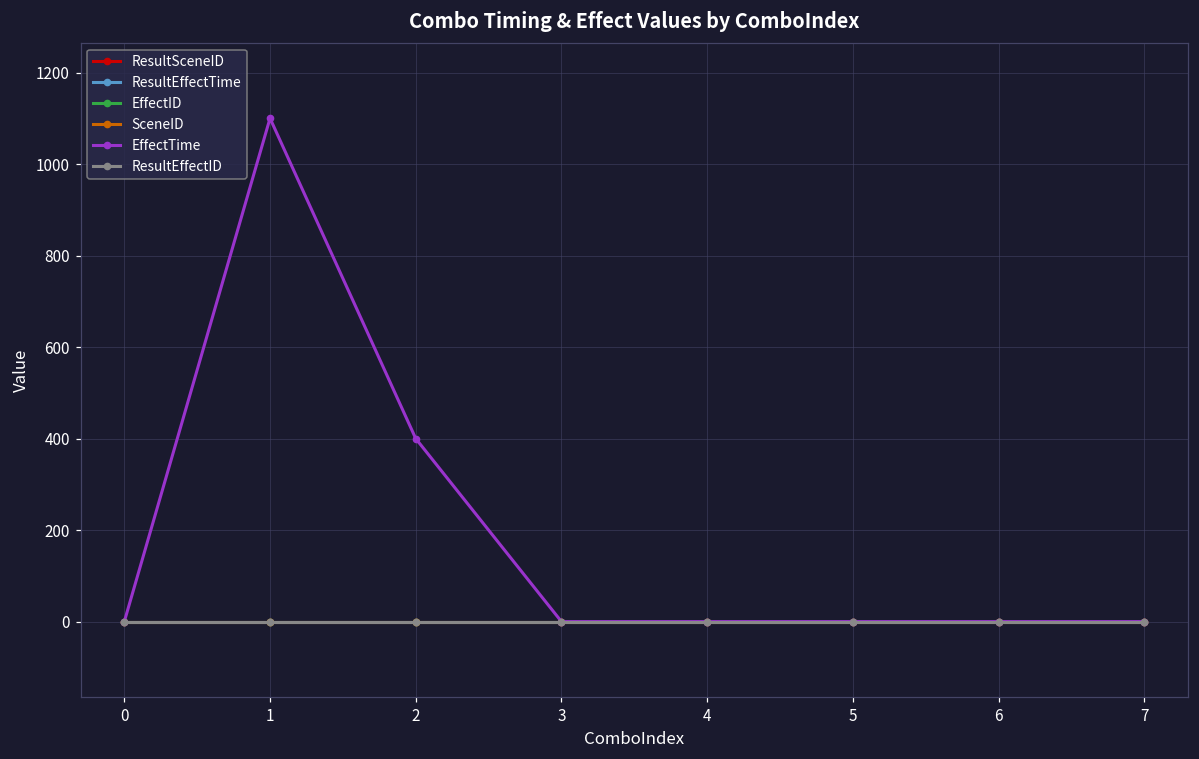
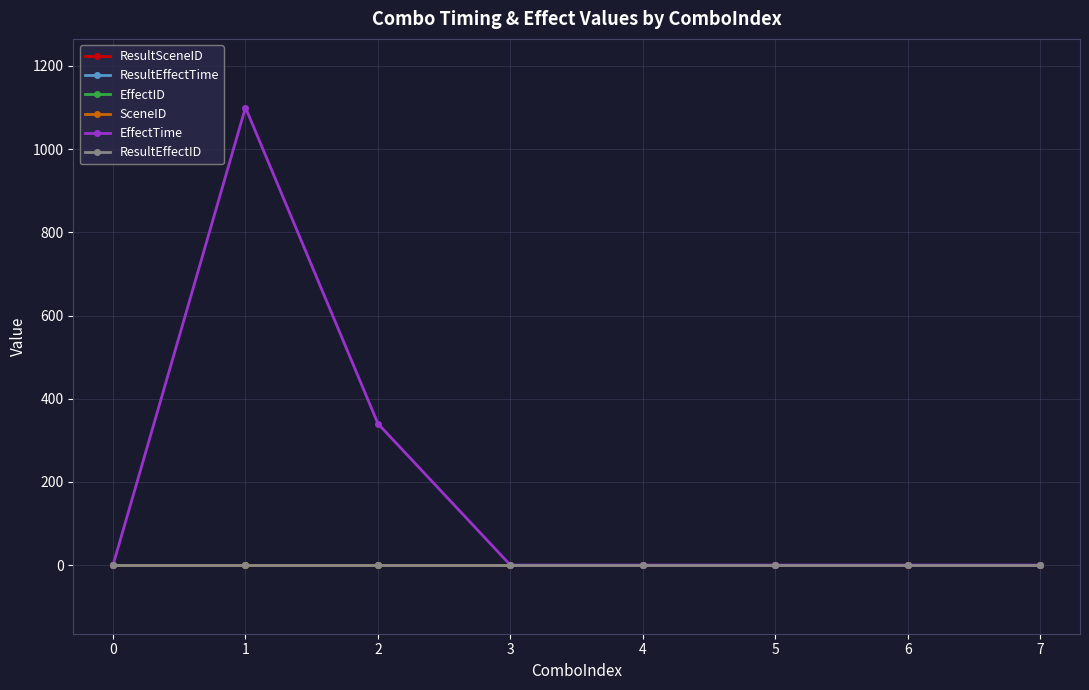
EffectTime, 2: 400 -> 340
